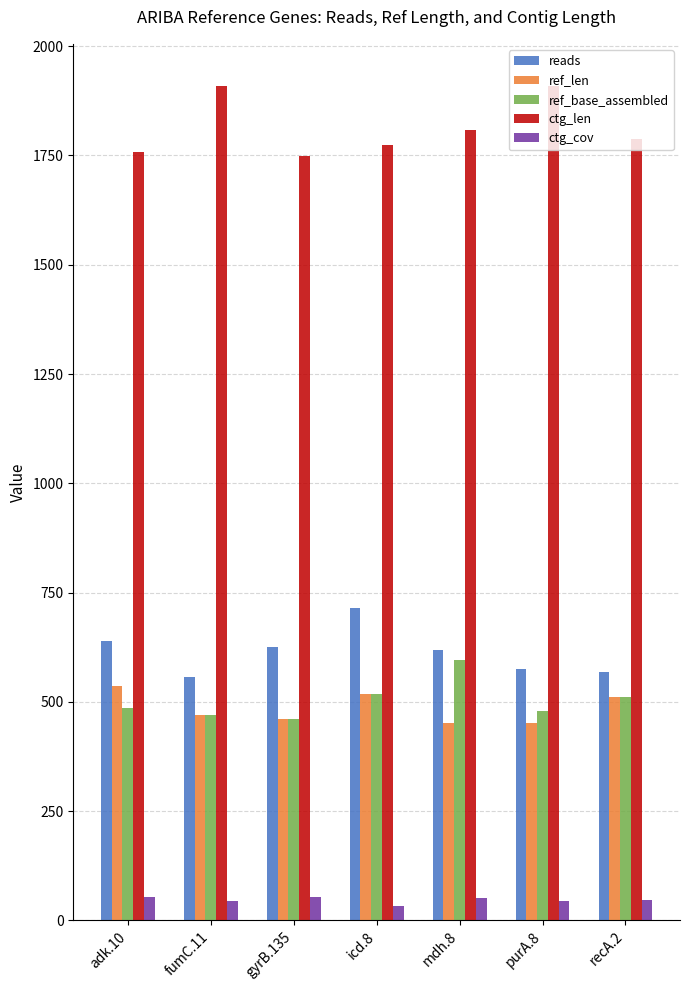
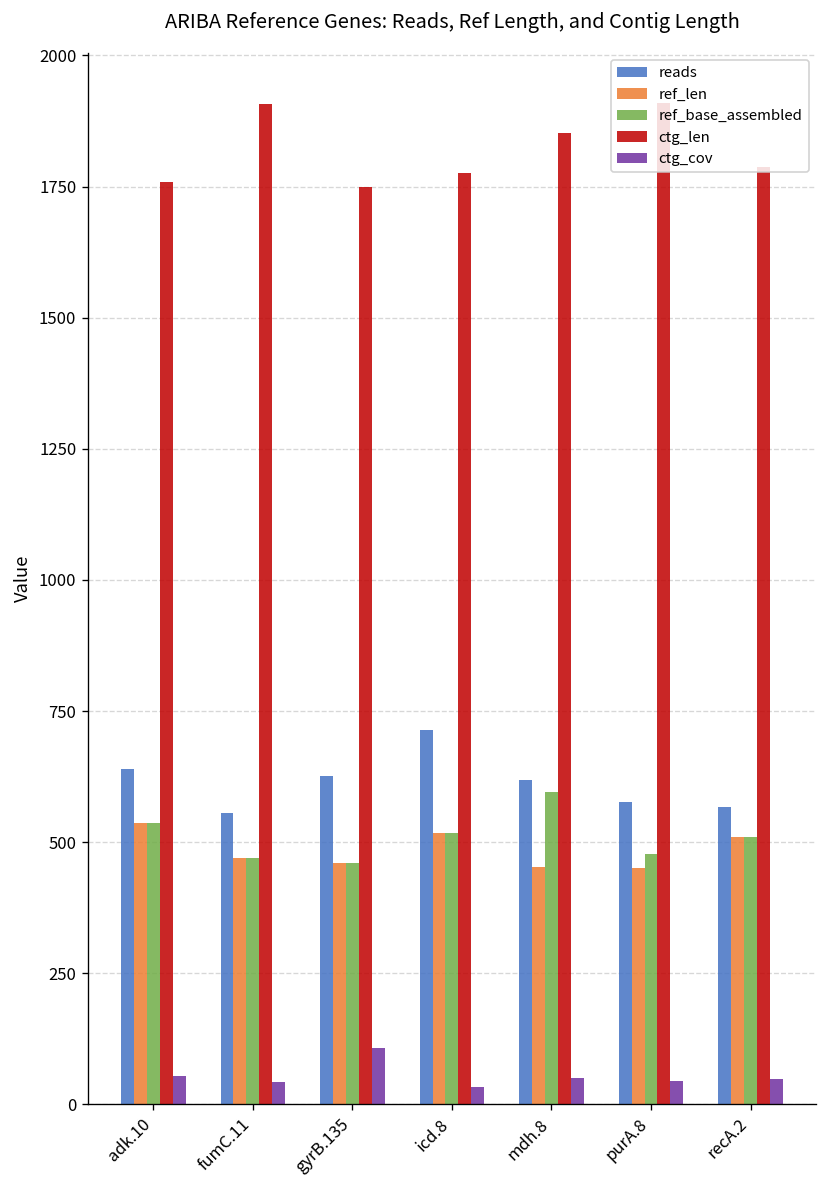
ref_base_assembled, adk.10: 490 -> 540
ctg_cov, gyrB.135: 50 -> 110
ctg_len, mdh.8: 1810 -> 1850
